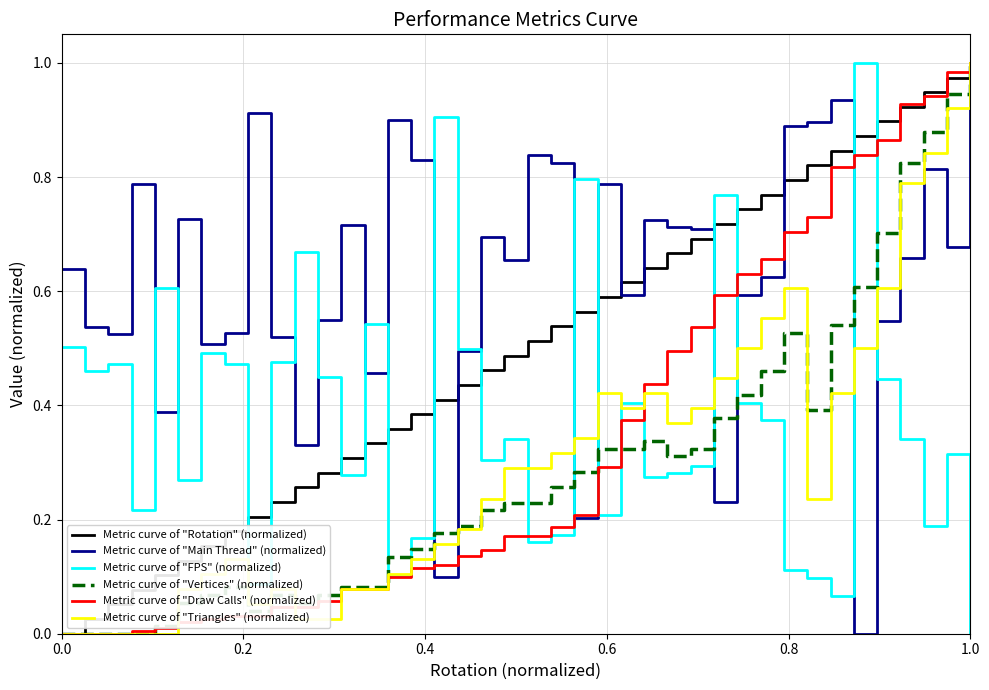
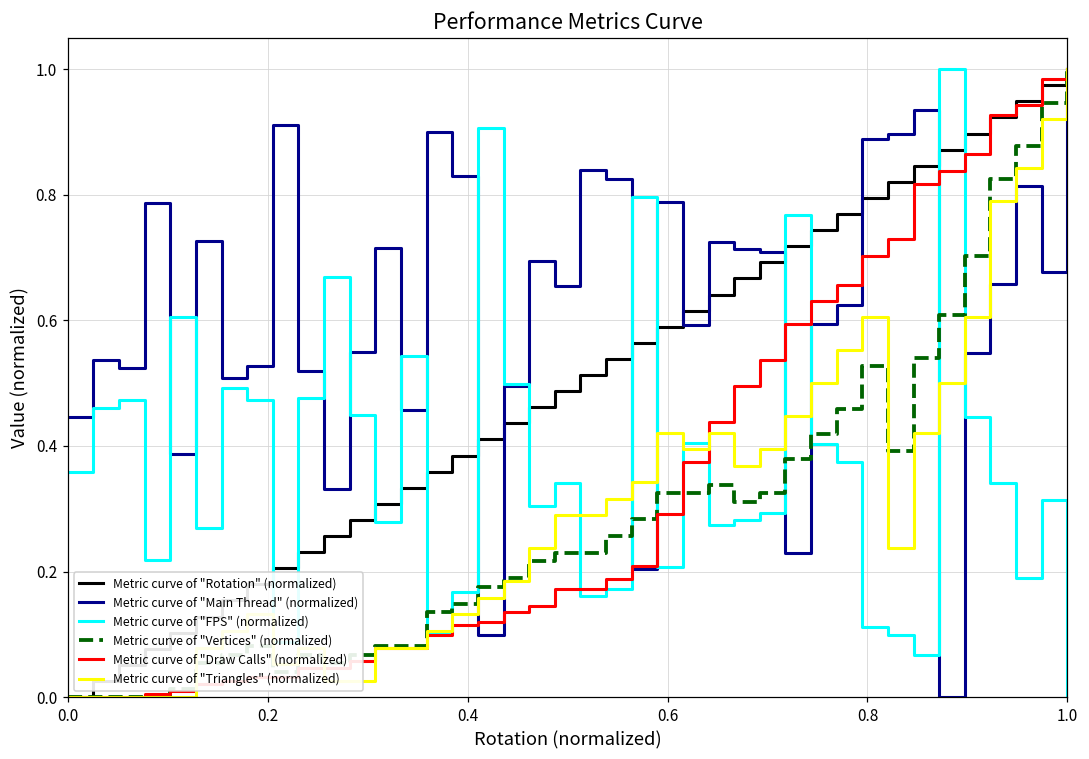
Metric curve of "Main Thread" (normalized), 0.0: 0.64 -> 0.45
Metric curve of "FPS" (normalized), 0.0: 0.50 -> 0.36
